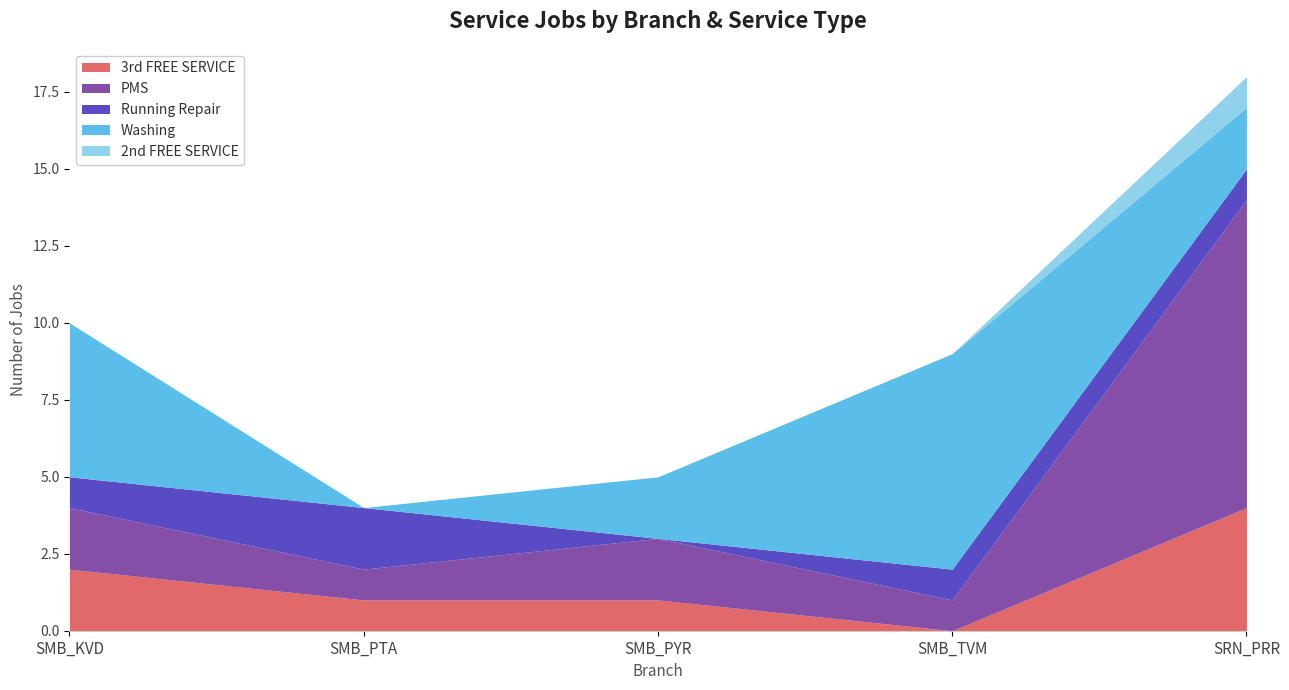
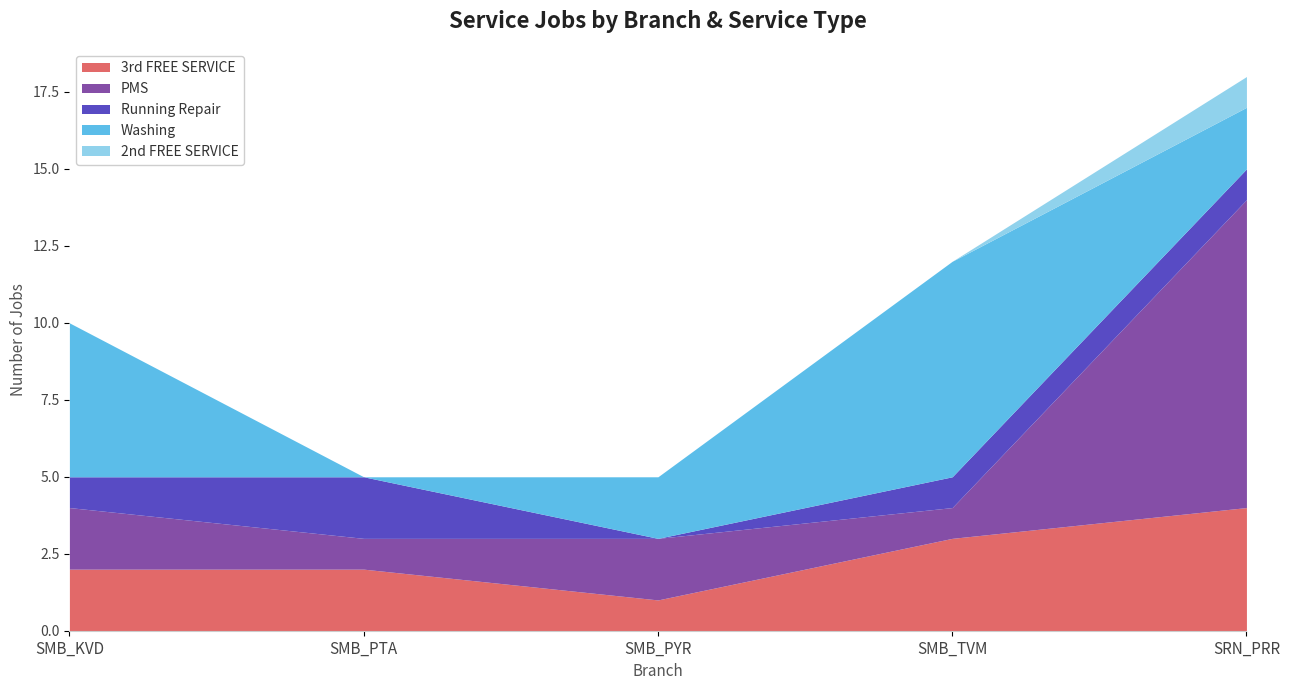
3rd FREE SERVICE, SMB_PTA: 1 -> 2
3rd FREE SERVICE, SMB_TVM: 0 -> 3
